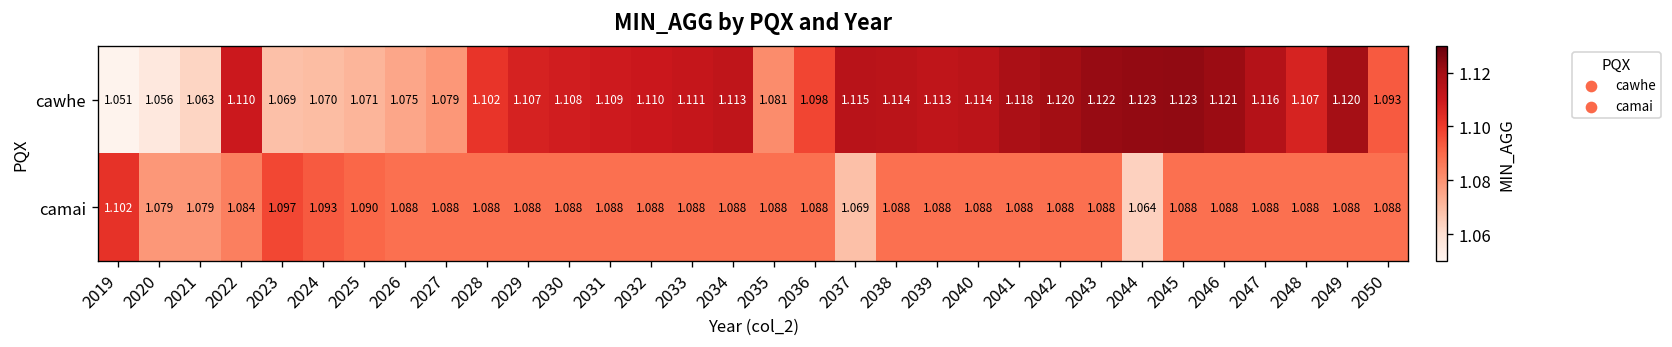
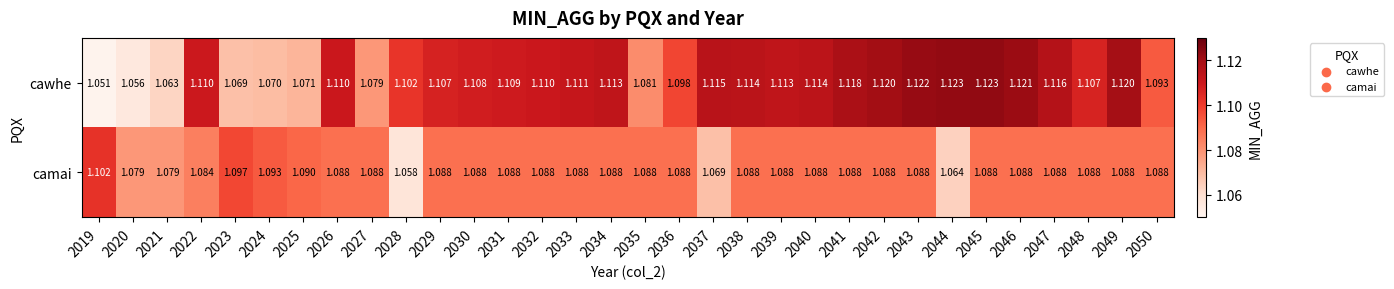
cawhe, 2026: 1.075 -> 1.110
camai, 2028: 1.088 -> 1.058
